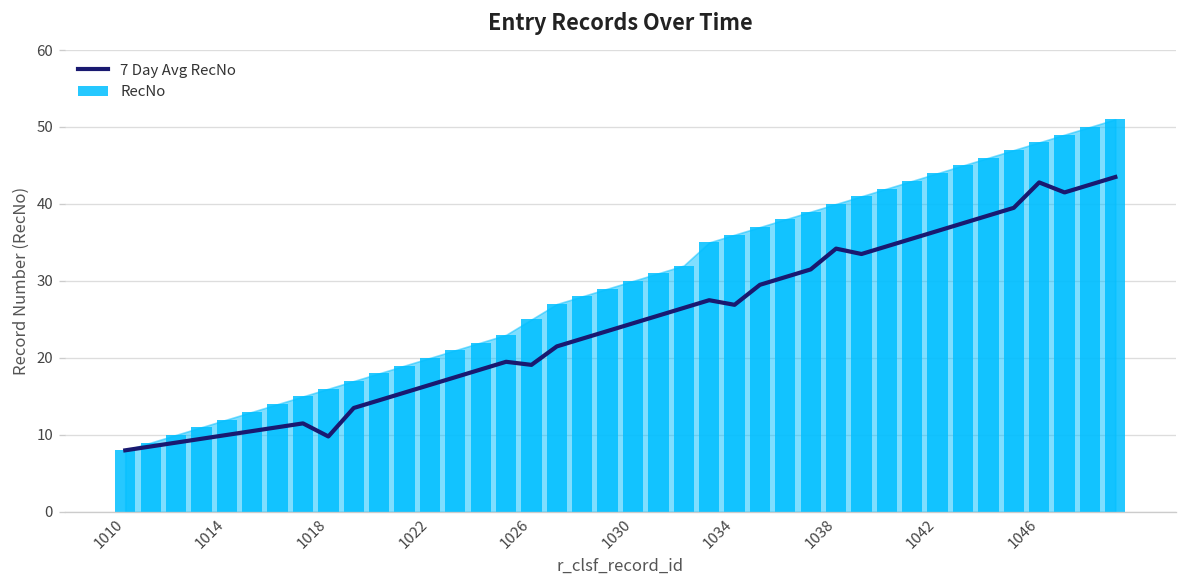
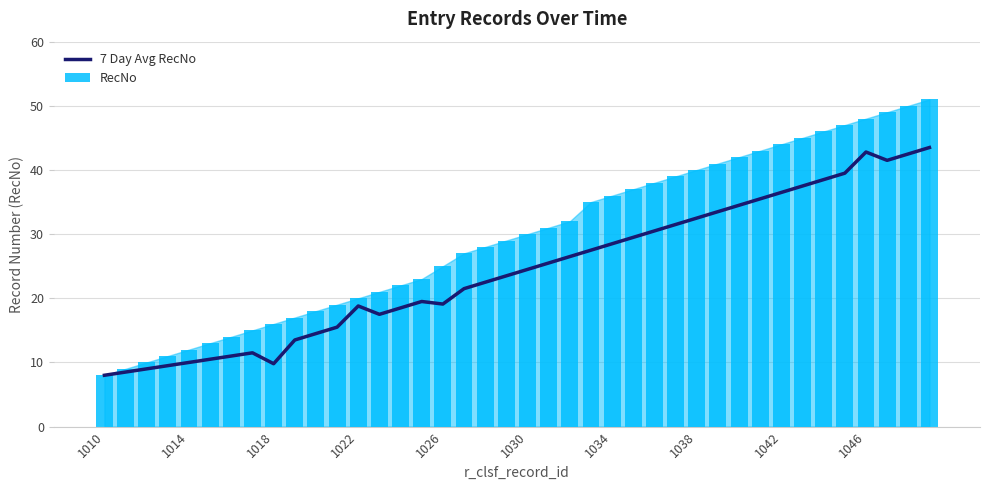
7 Day Avg RecNo, 1022: 17 -> 19
7 Day Avg RecNo, 1034: 27 -> 29
7 Day Avg RecNo, 1038: 34 -> 33
